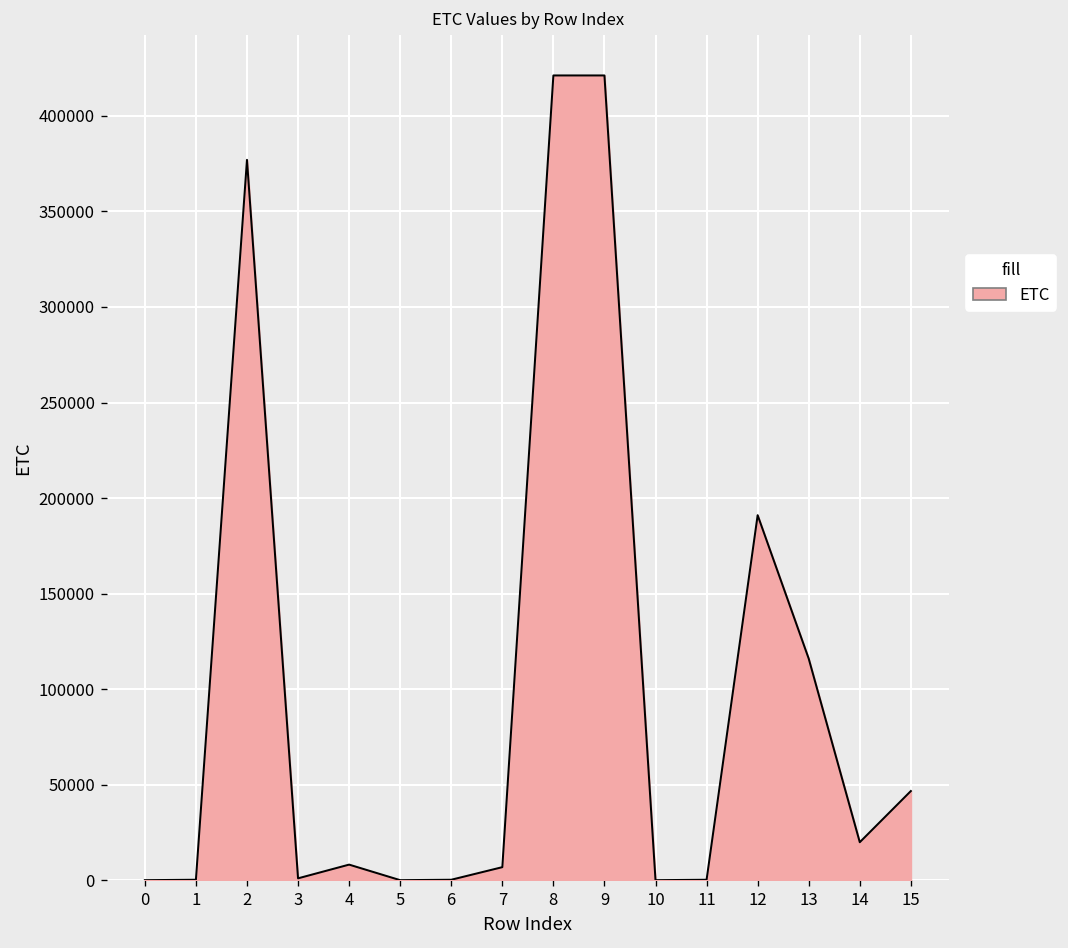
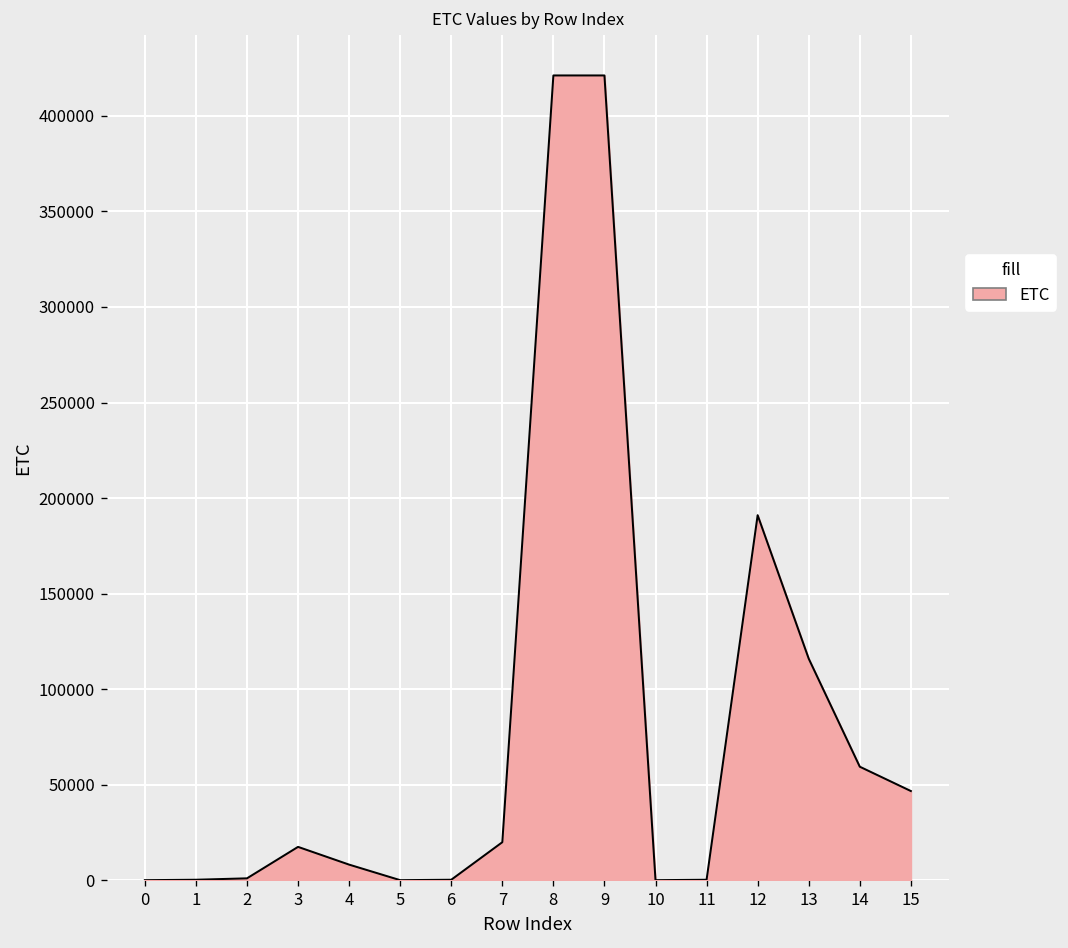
2: 377000 -> 1000
3: 1000 -> 18000
7: 7000 -> 20000
14: 20000 -> 60000
